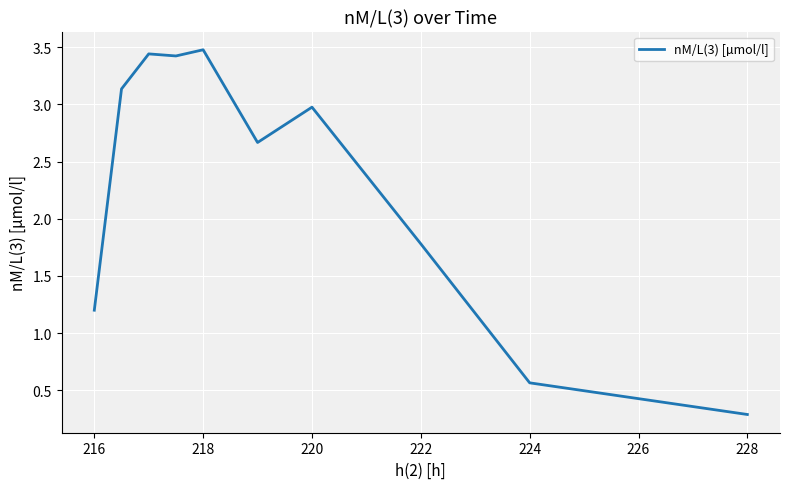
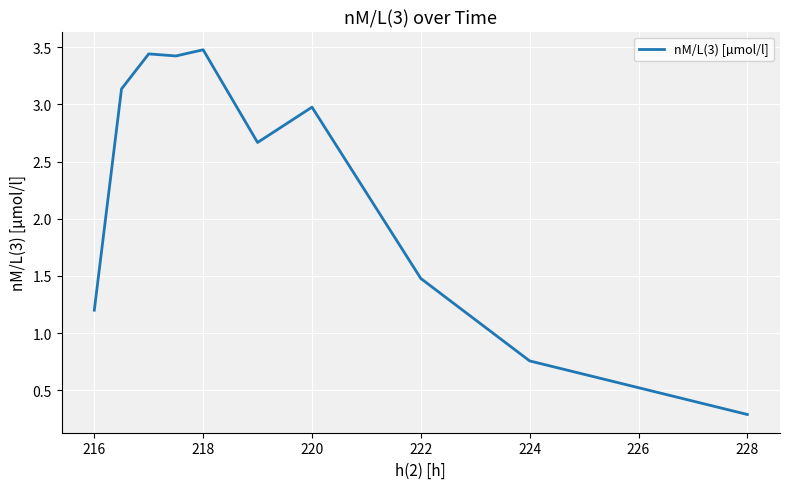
222: 1.78 -> 1.48
224: 0.57 -> 0.76
